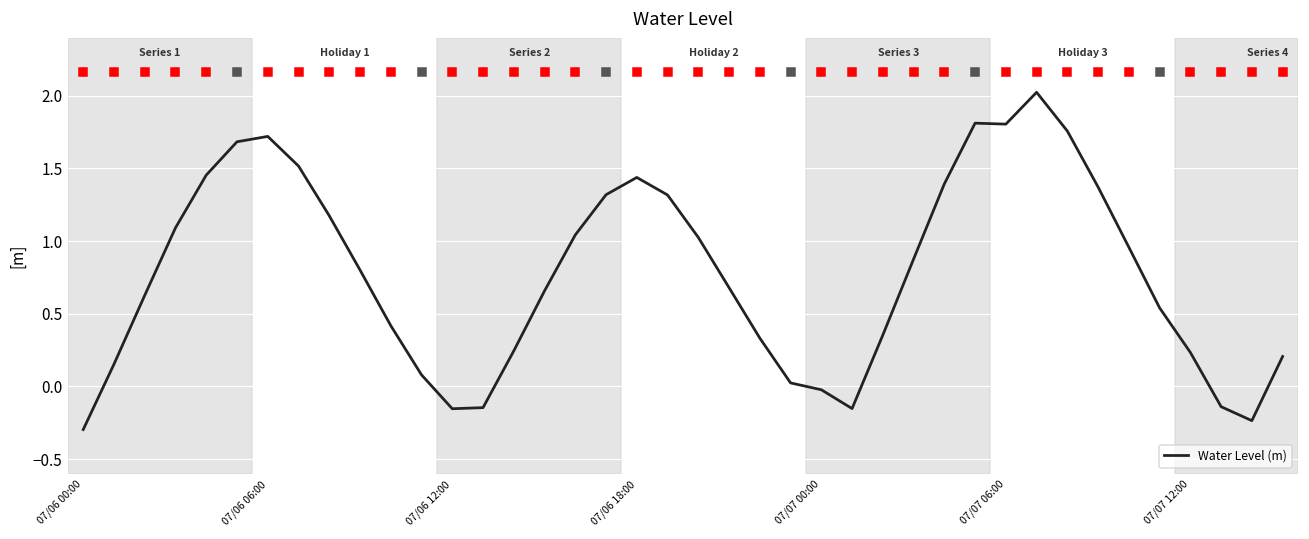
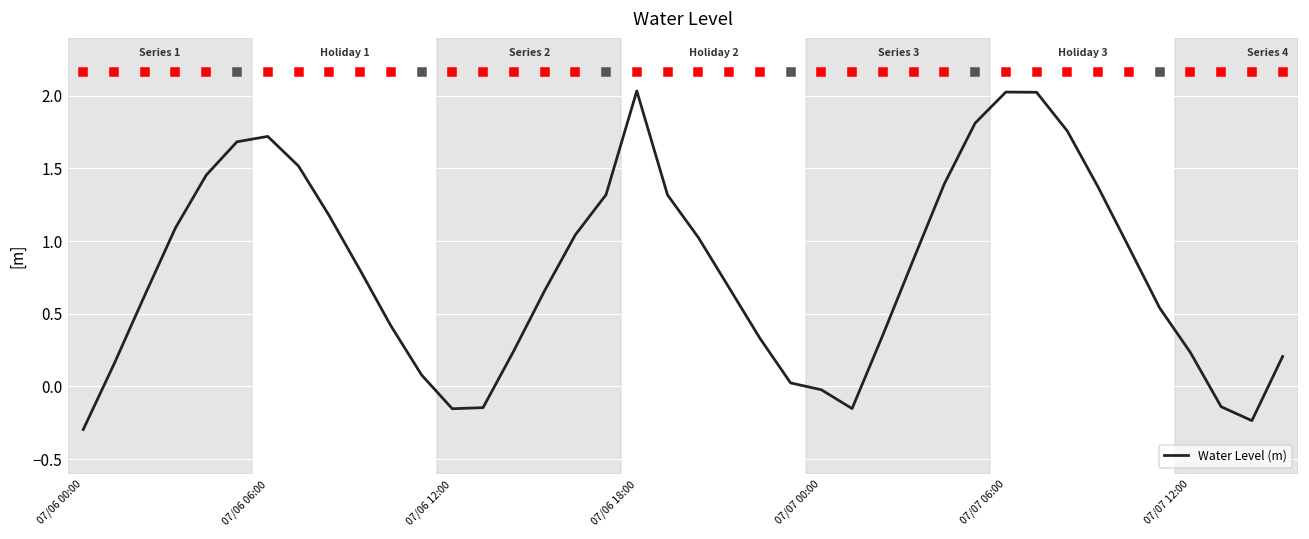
Water Level (m), 07/06 18:00: 1.44 -> 2.03
Water Level (m), 07/07 06:00: 1.80 -> 2.02
